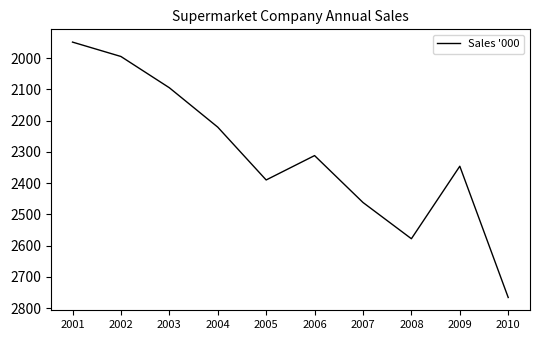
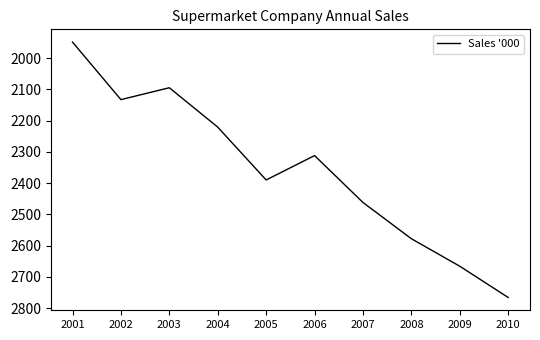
2002: 2000 -> 2130
2009: 2350 -> 2670
